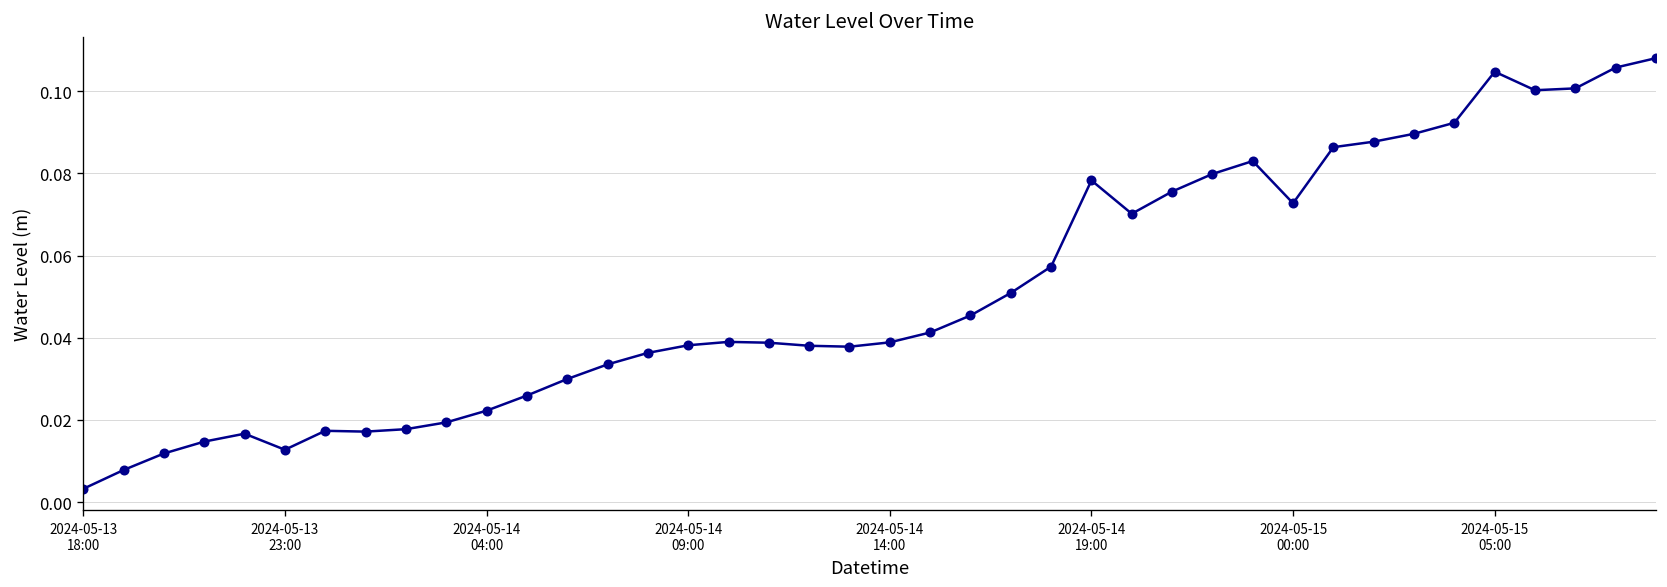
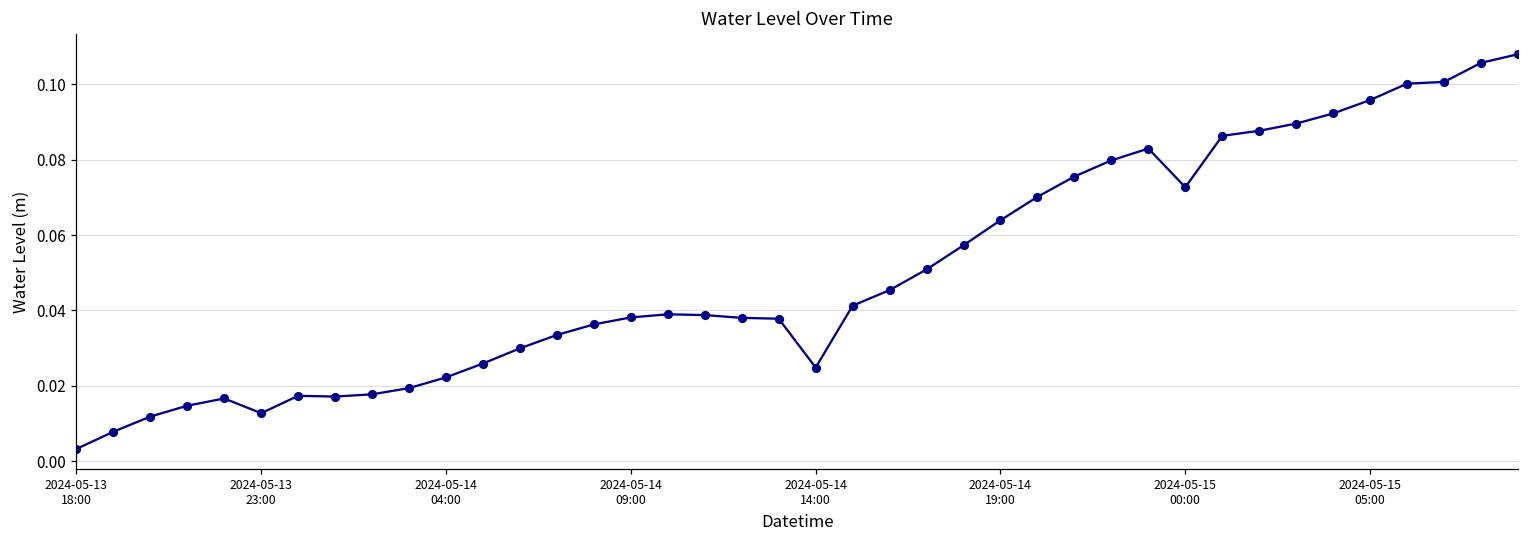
2024-05-14 14:00: 0.039 -> 0.025
2024-05-14 19:00: 0.078 -> 0.064
2024-05-15 05:00: 0.105 -> 0.096
